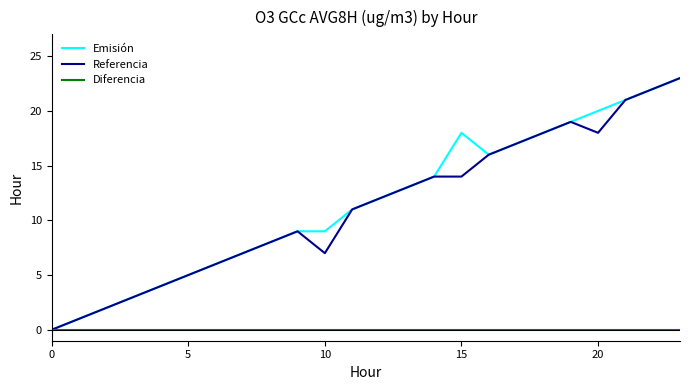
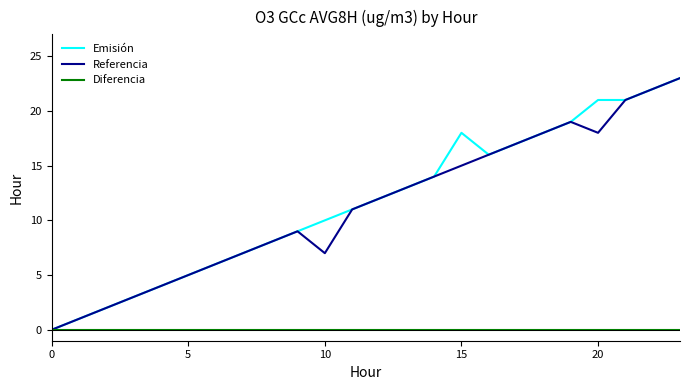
Emisión, 10: 9 -> 10
Referencia, 15: 14 -> 15
Emisión, 20: 20 -> 21
